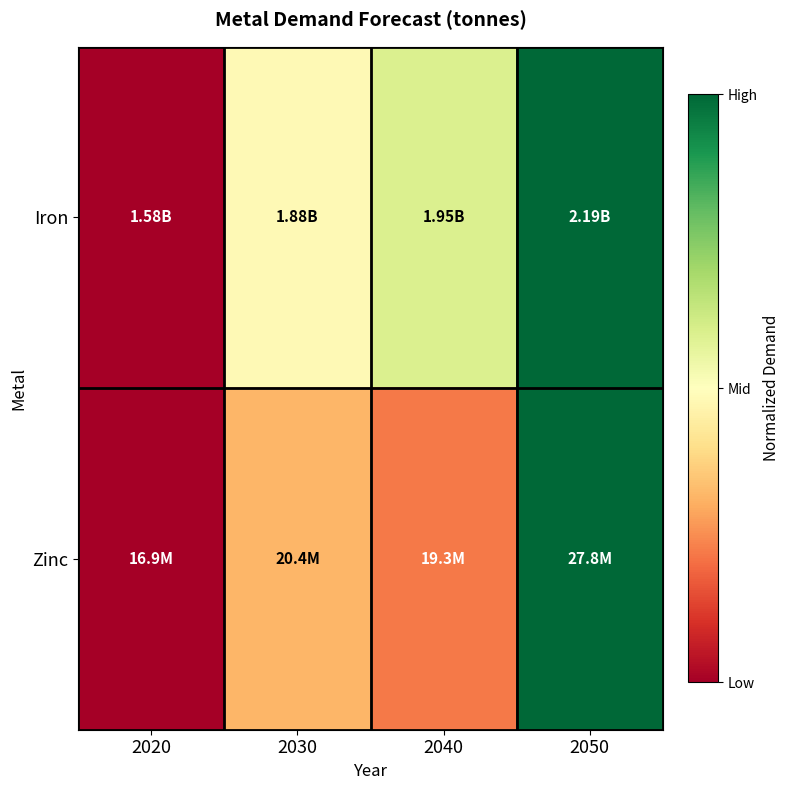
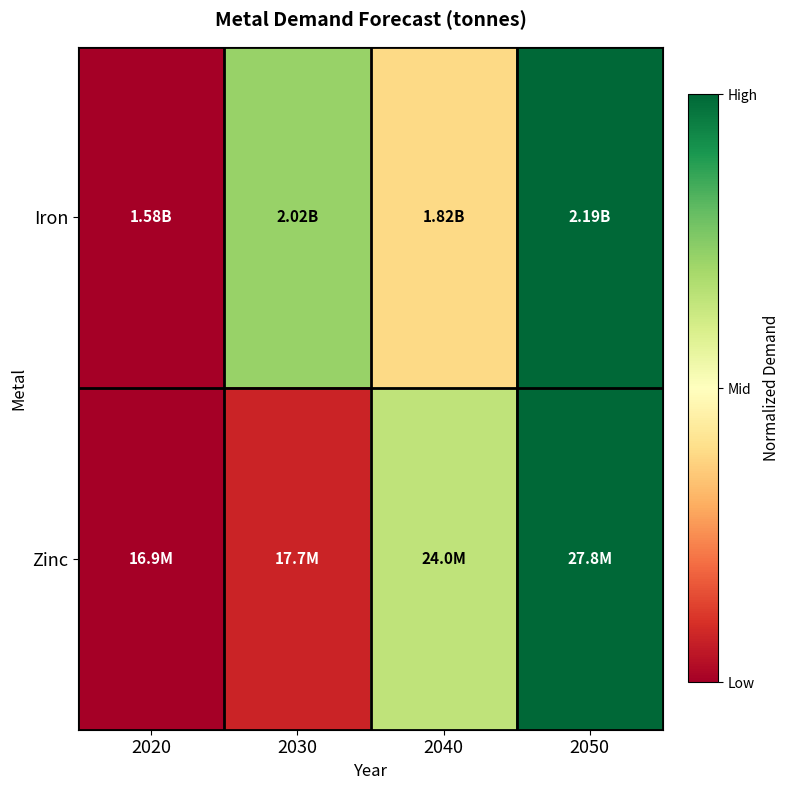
Iron, 2030: 1.88B -> 2.02B
Iron, 2040: 1.95B -> 1.82B
Zinc, 2030: 20.4M -> 17.7M
Zinc, 2040: 19.3M -> 24.0M
